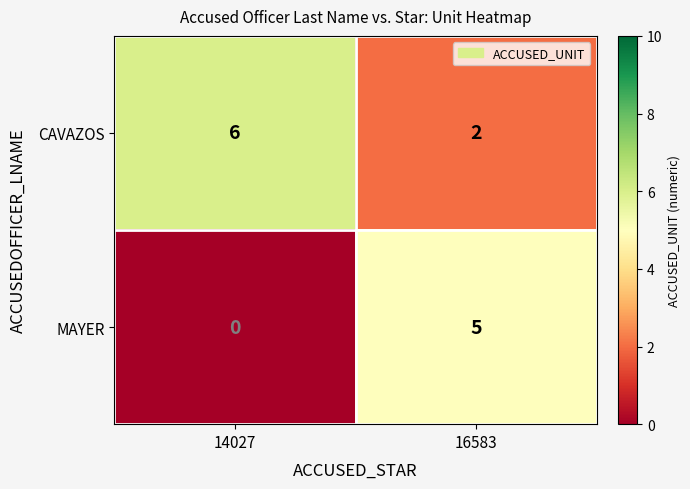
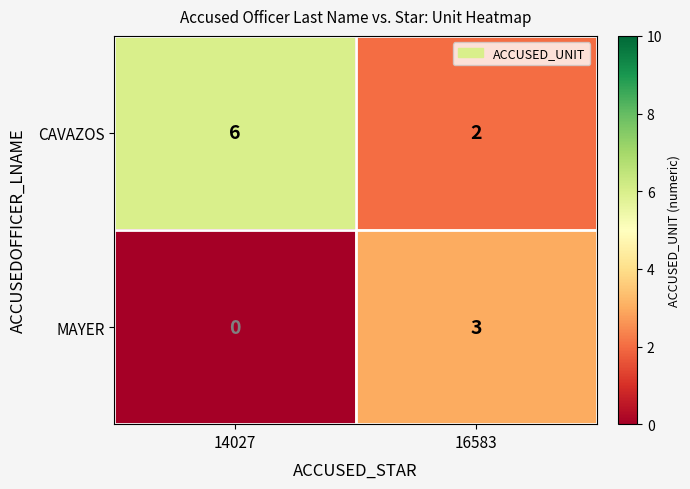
MAYER, 16583: 5 -> 3
